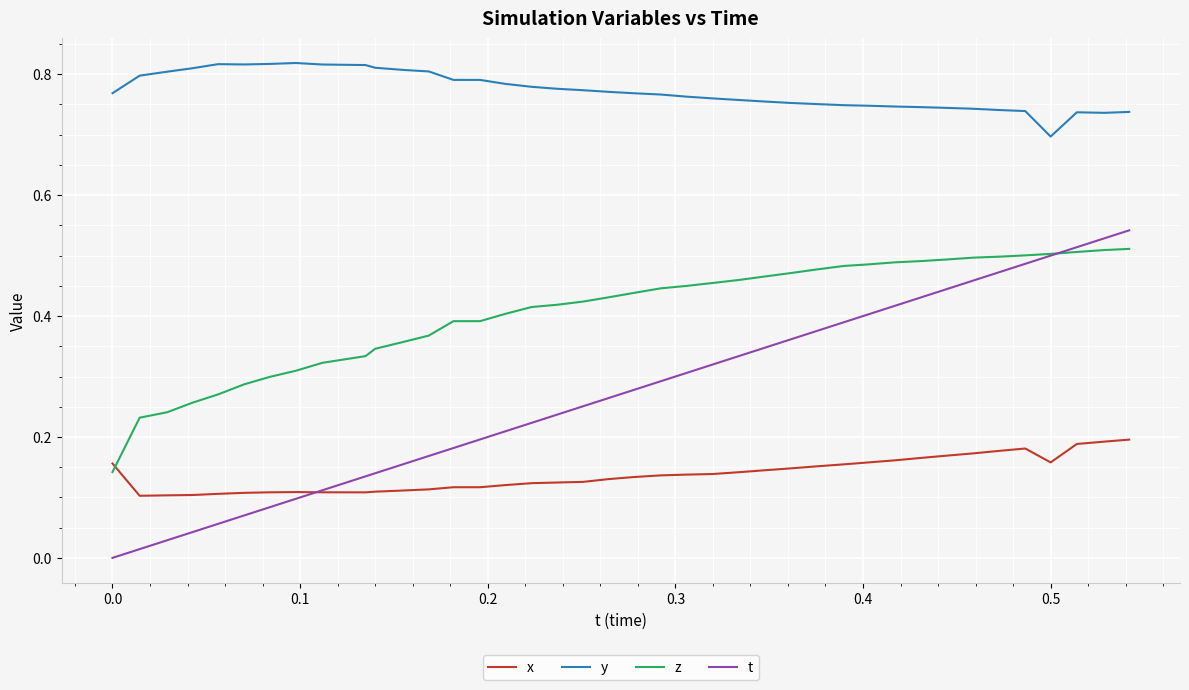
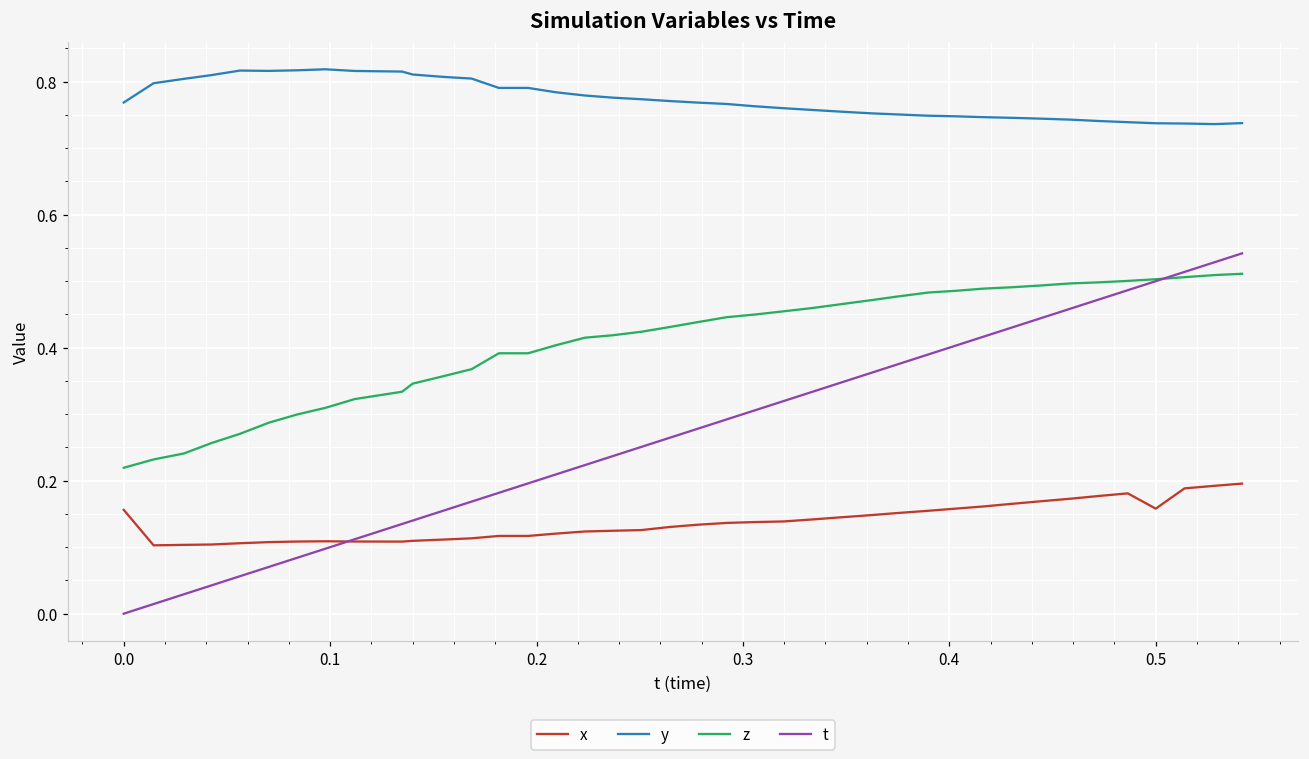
z, 0.0: 0.14 -> 0.22
y, 0.5: 0.70 -> 0.74
